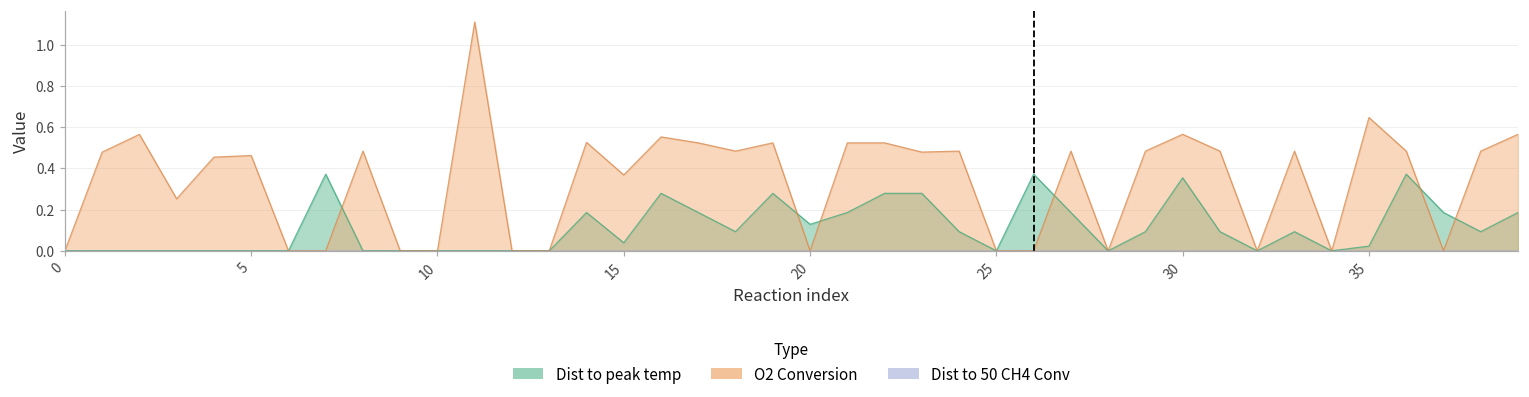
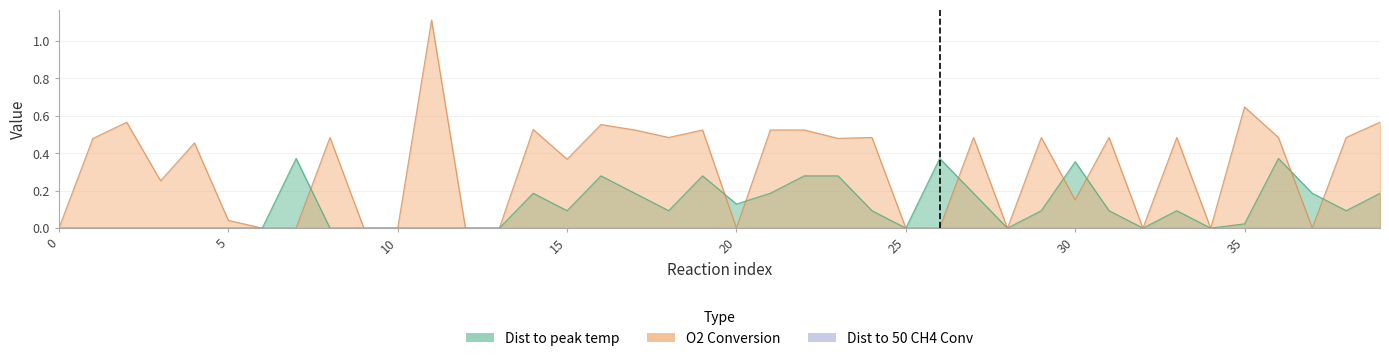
O2 Conversion, 5: 0.46 -> 0.04
Dist to peak temp, 15: 0.04 -> 0.09
O2 Conversion, 30: 0.57 -> 0.15
